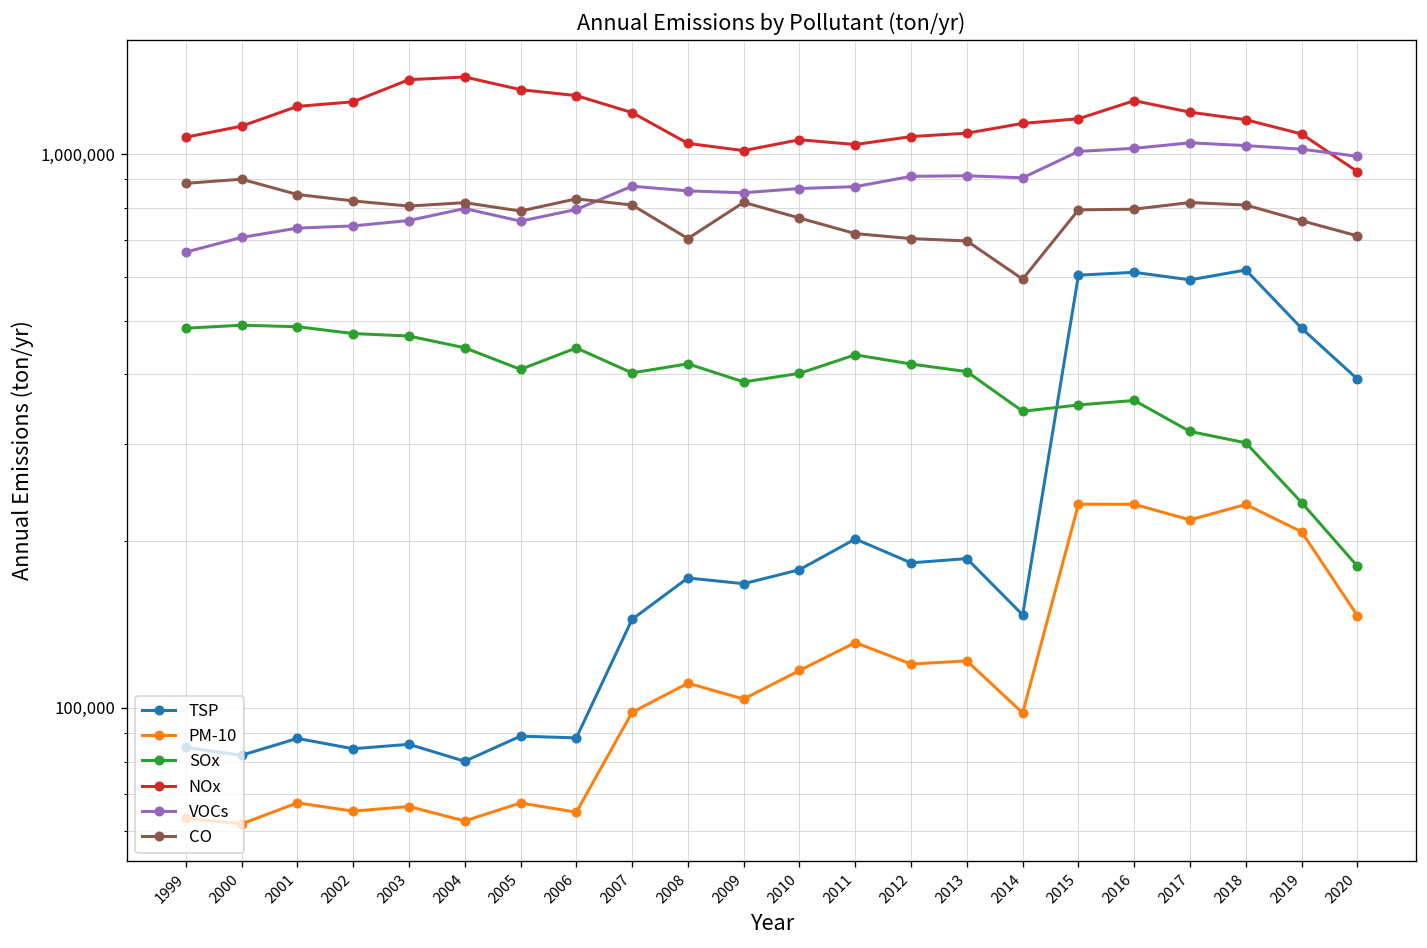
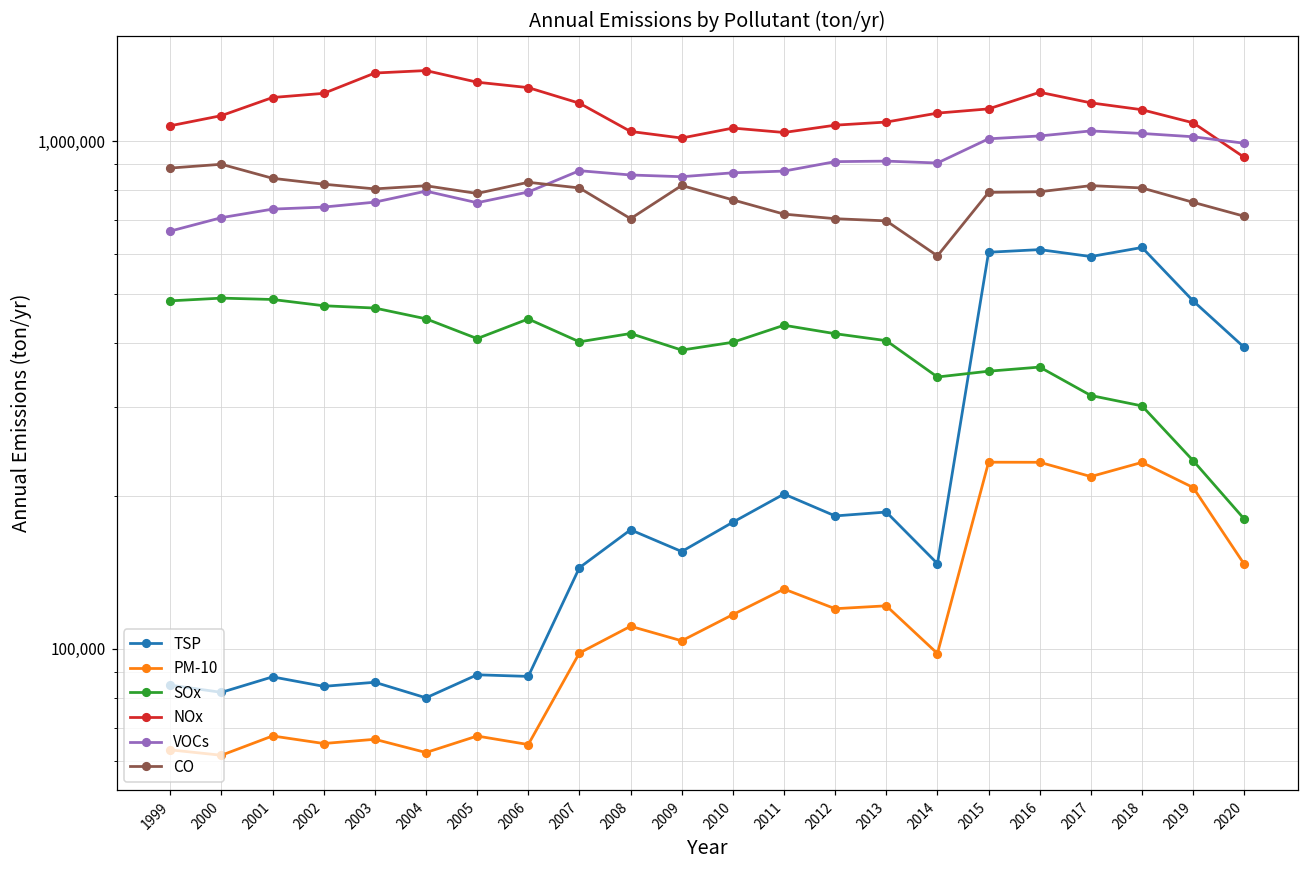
TSP, 2009: 168,000 -> 155,000
